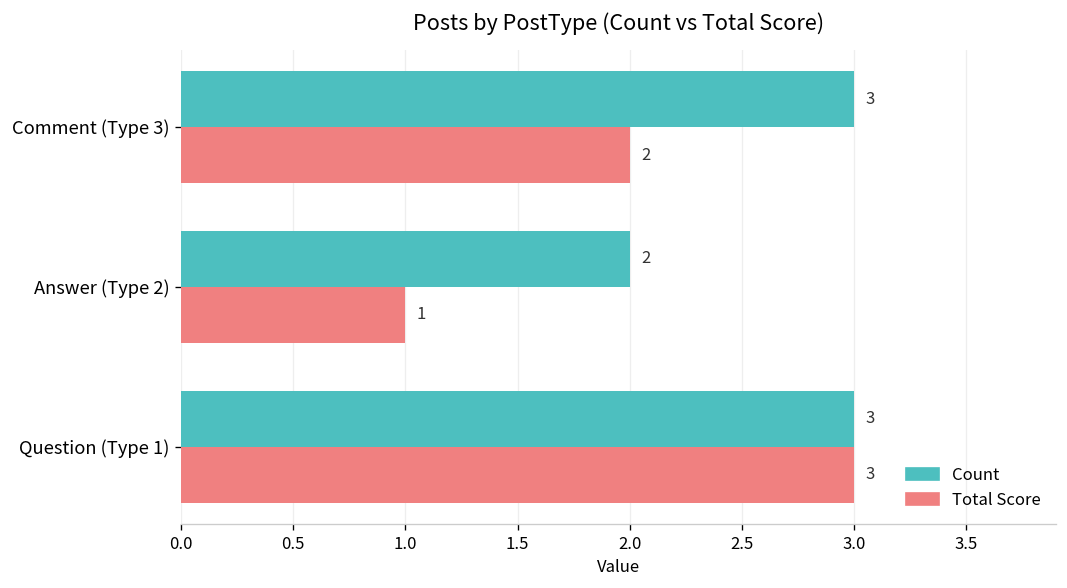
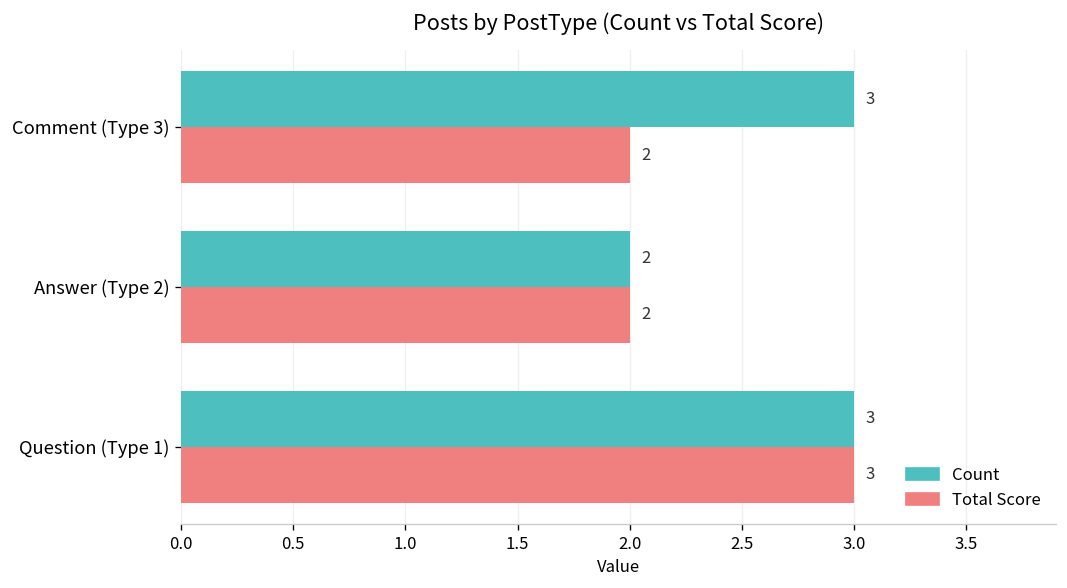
Total Score, Answer (Type 2): 1 -> 2
